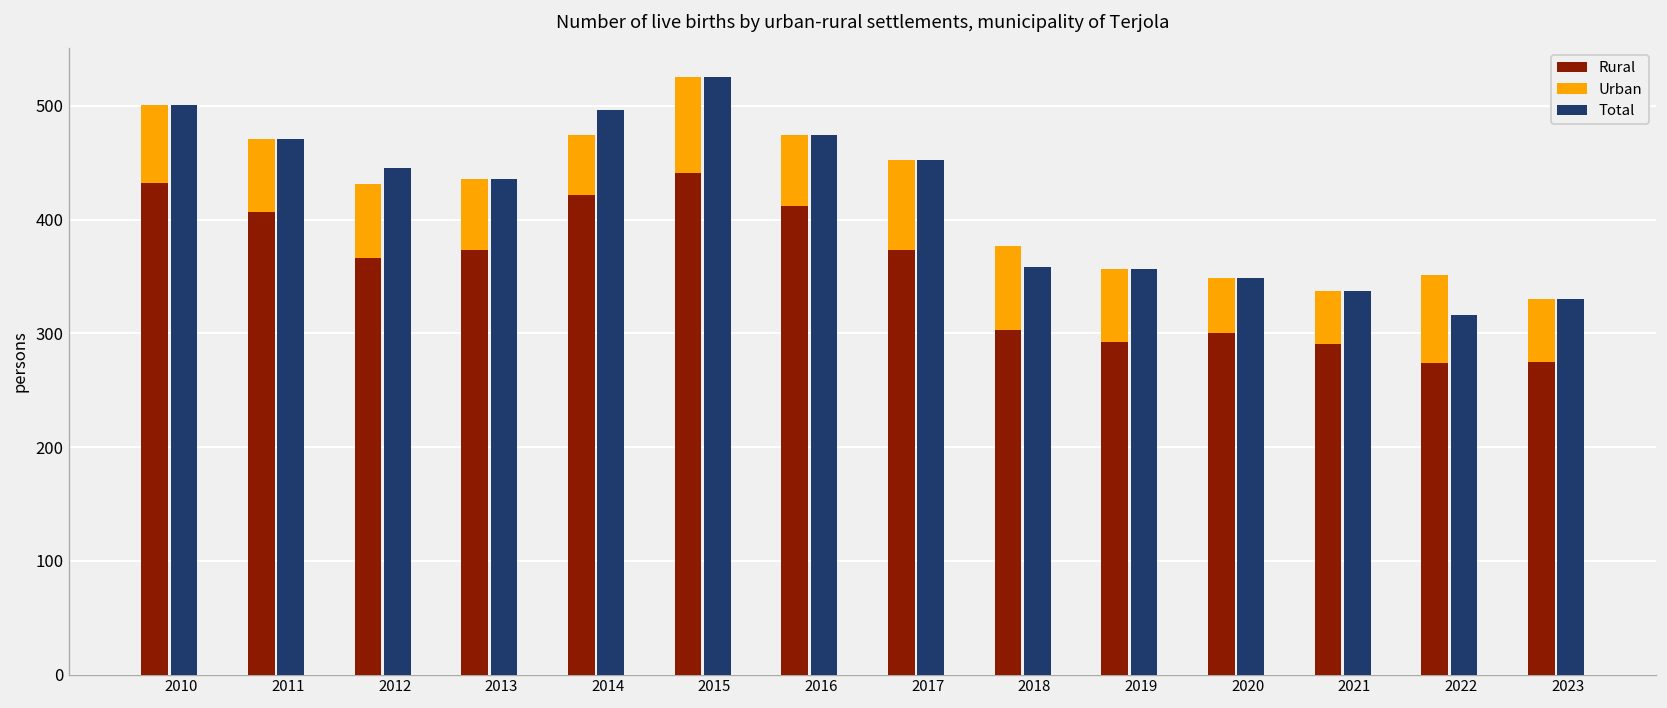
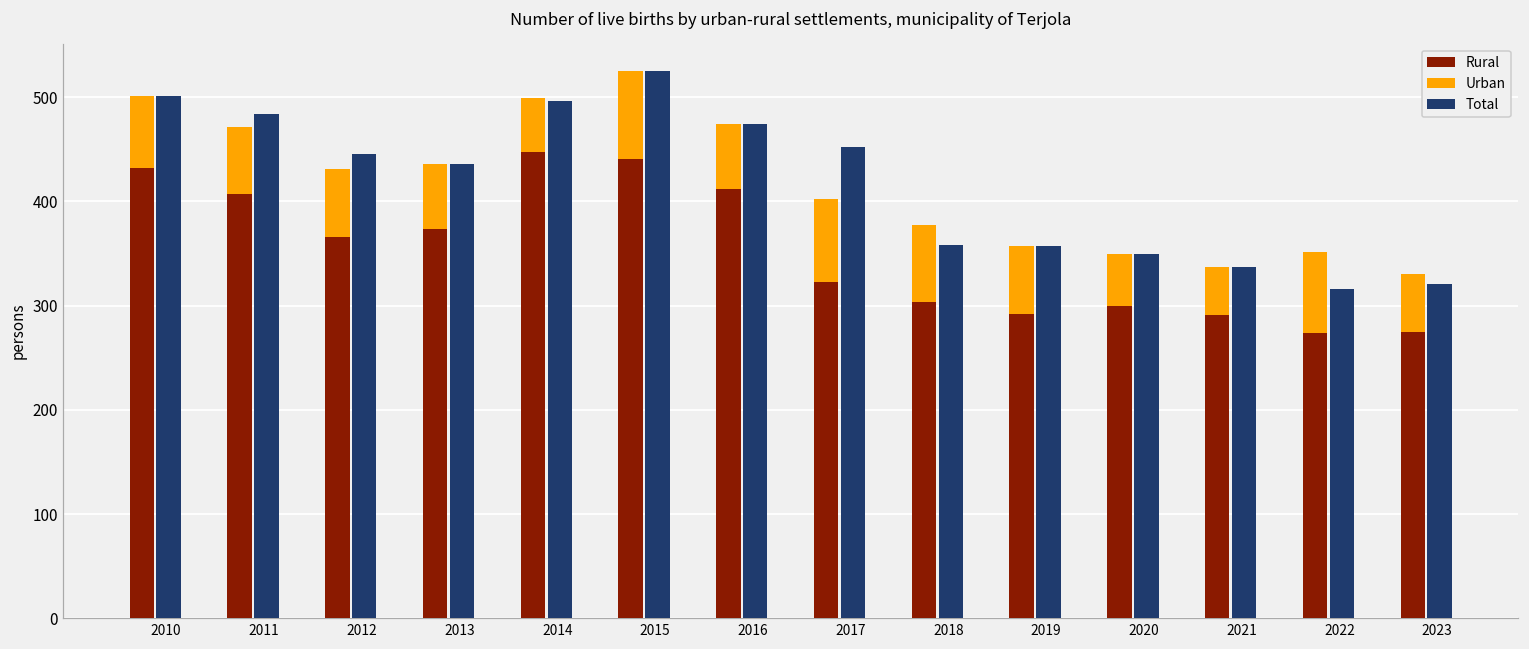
Total, 2011: 470 -> 480
Rural, 2014: 420 -> 450
Rural, 2017: 370 -> 320
Total, 2023: 330 -> 320
